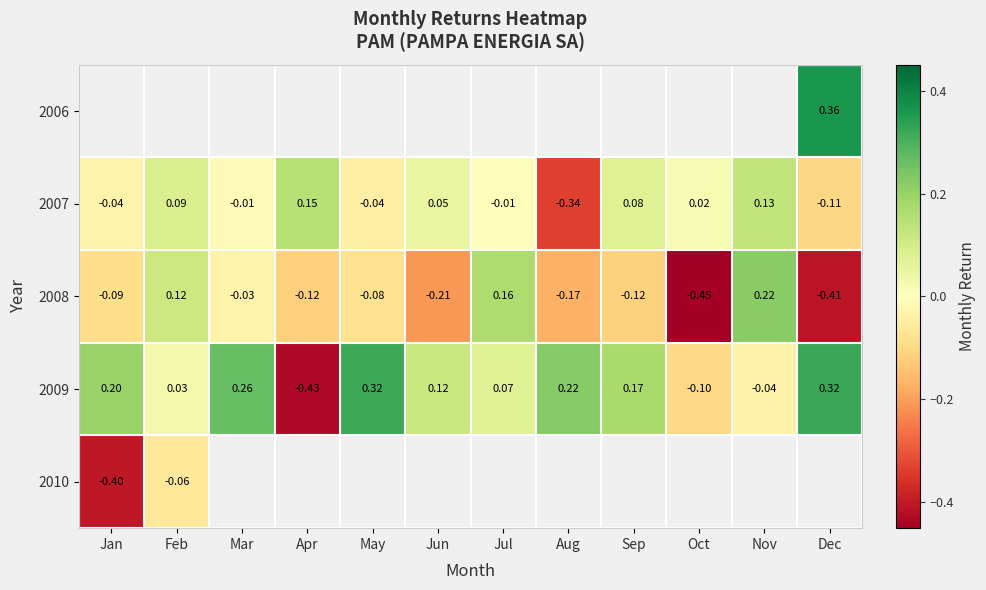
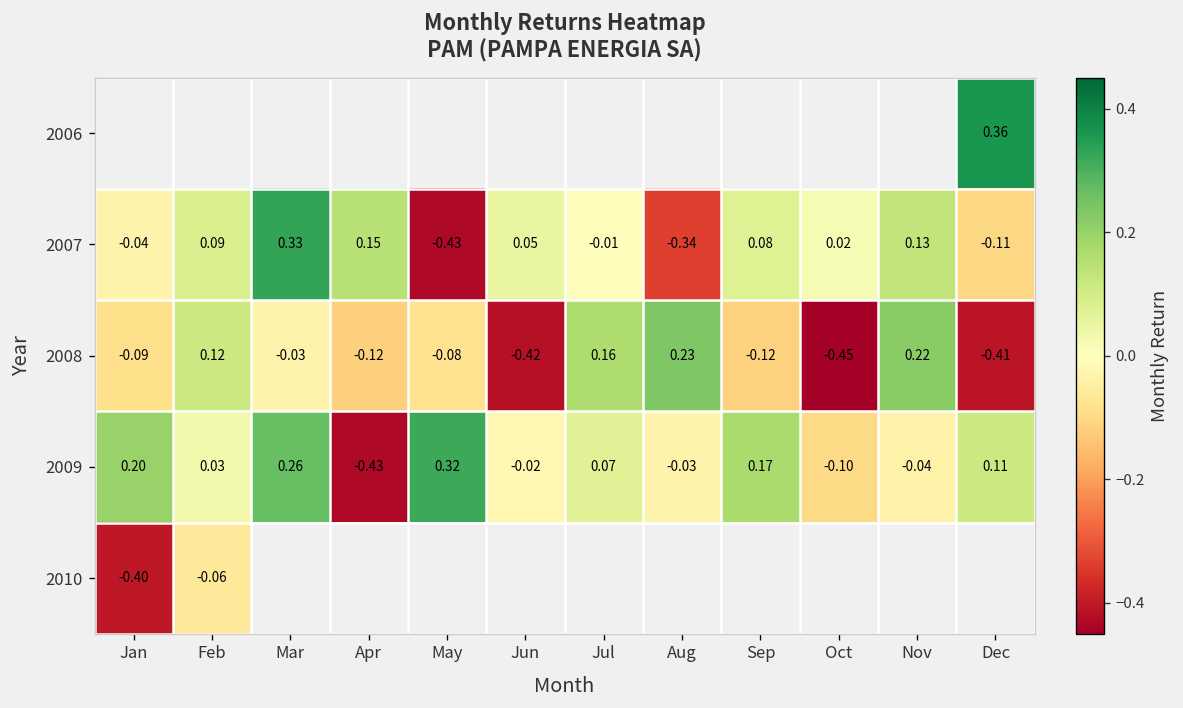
2007, Mar: -0.01 -> 0.33
2007, May: -0.04 -> -0.43
2008, Jun: -0.21 -> -0.42
2008, Aug: -0.17 -> 0.23
2009, Jun: 0.12 -> -0.02
2009, Aug: 0.22 -> -0.03
2009, Dec: 0.32 -> 0.11
